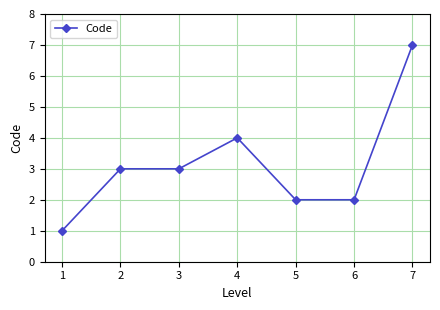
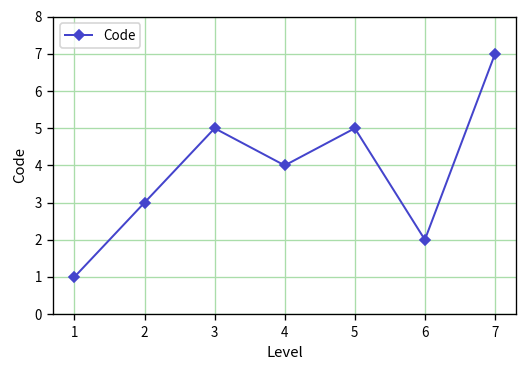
3: 3 -> 5
5: 2 -> 5
